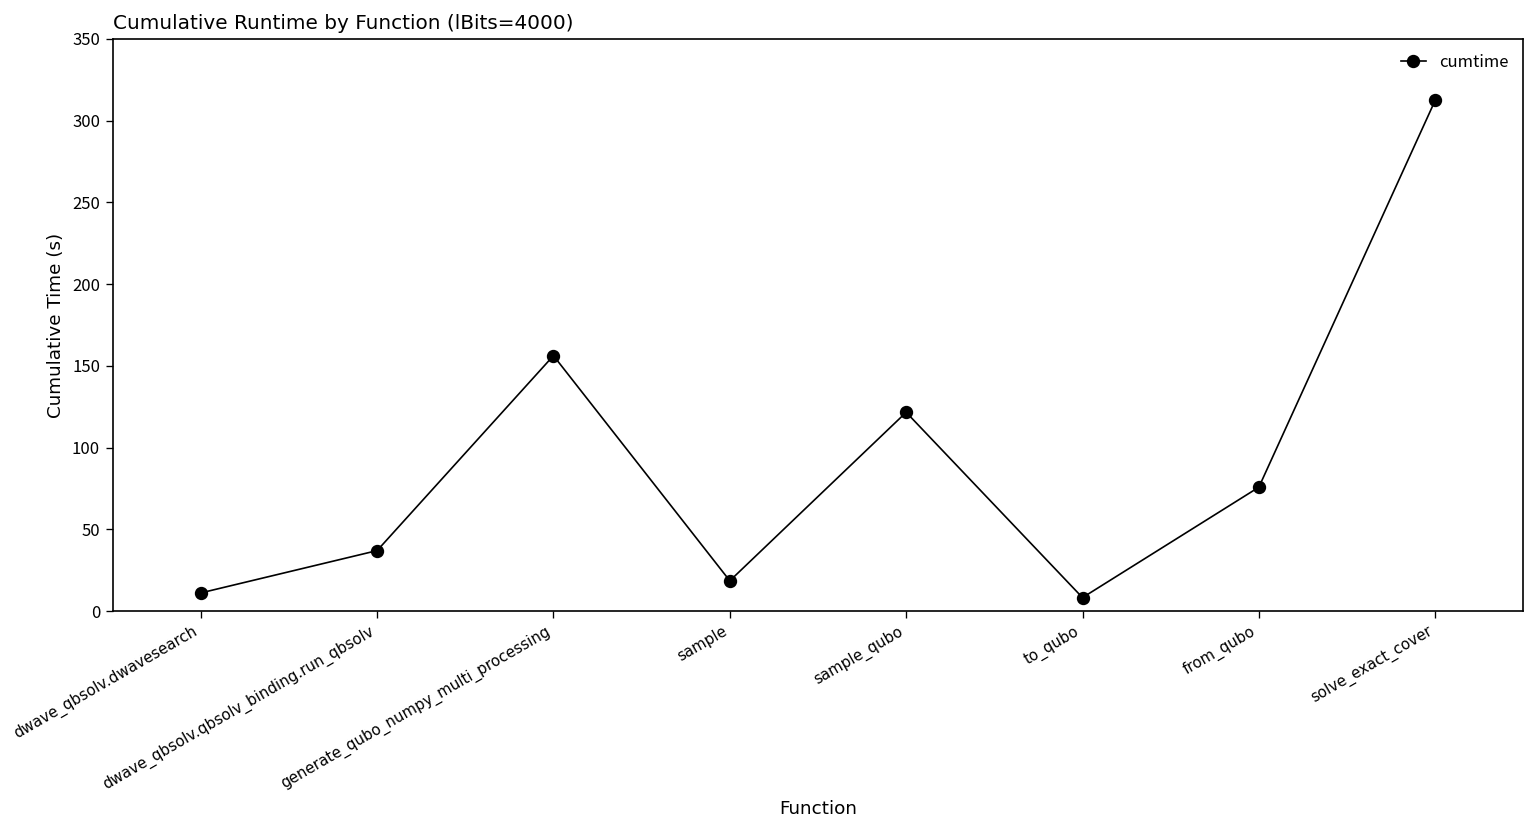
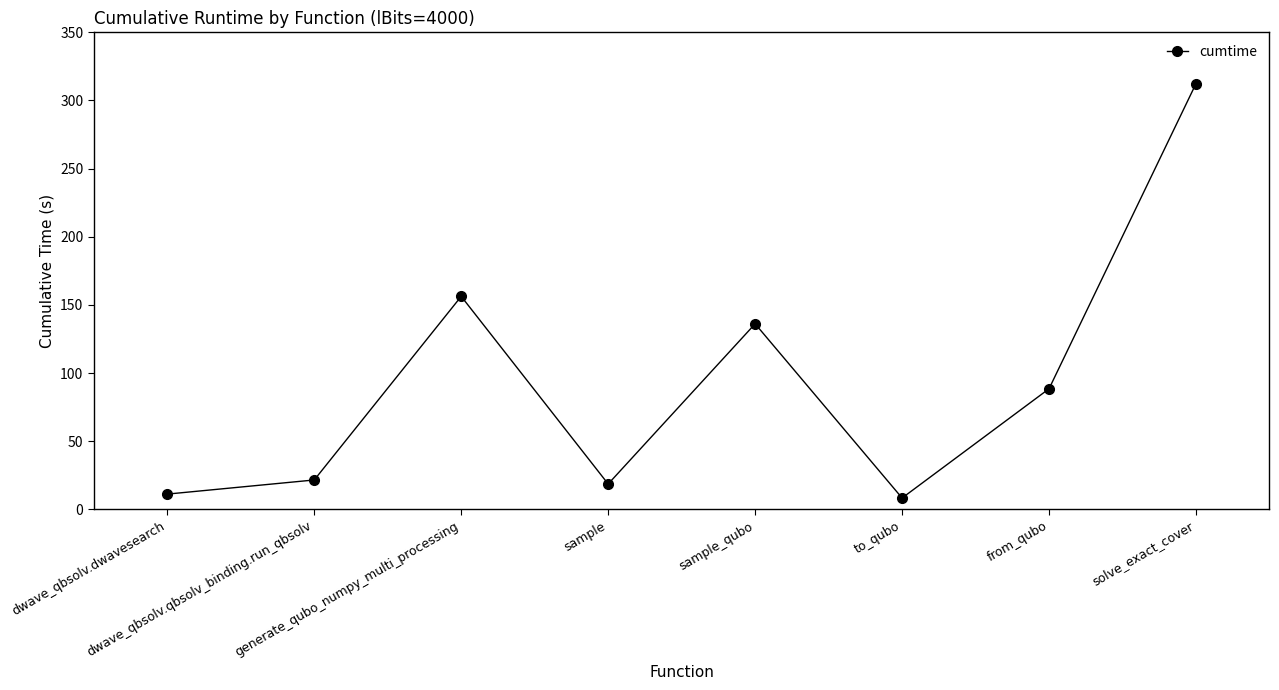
dwave_qbsolv.qbsolv_binding.run_qbsolv: 37 -> 22
sample_qubo: 122 -> 136
from_qubo: 76 -> 88
